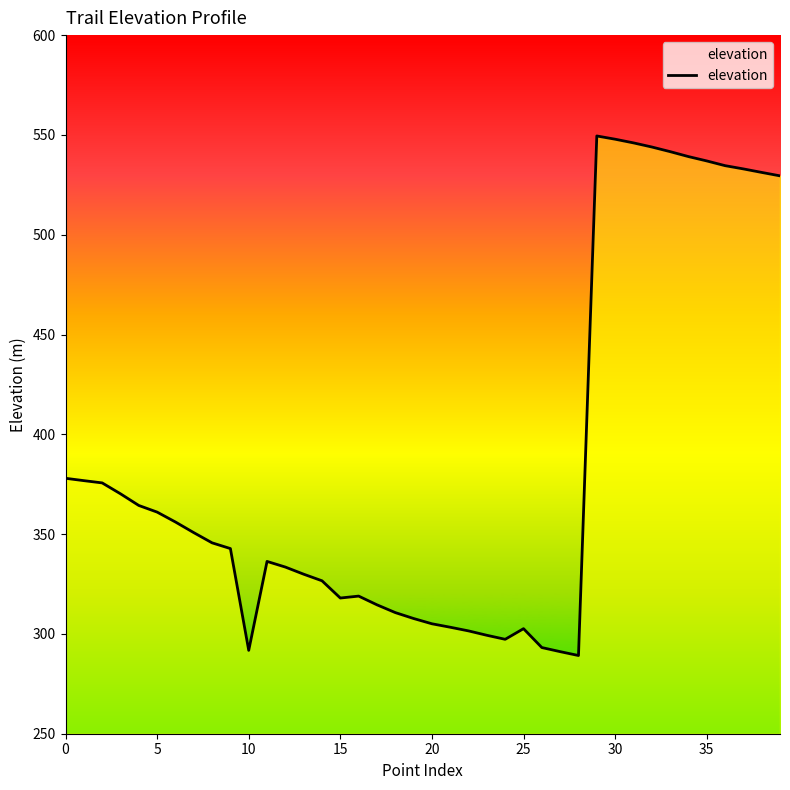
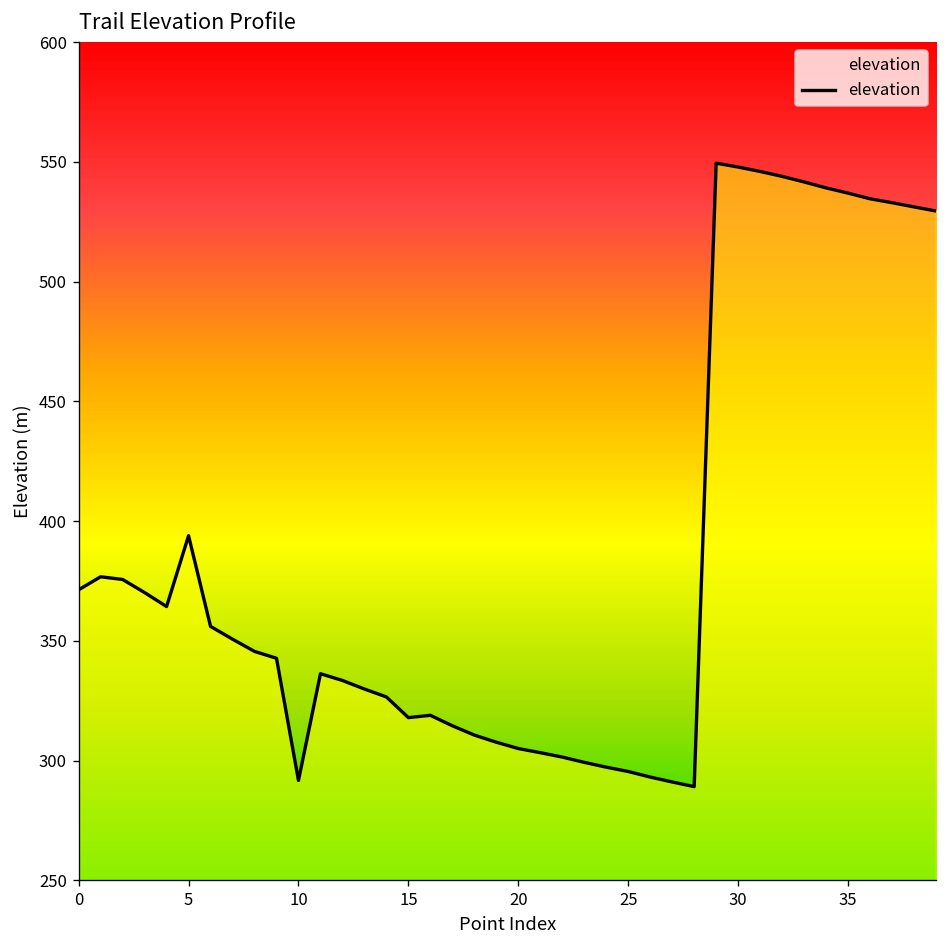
0: 378 -> 371
5: 361 -> 394
25: 303 -> 295
